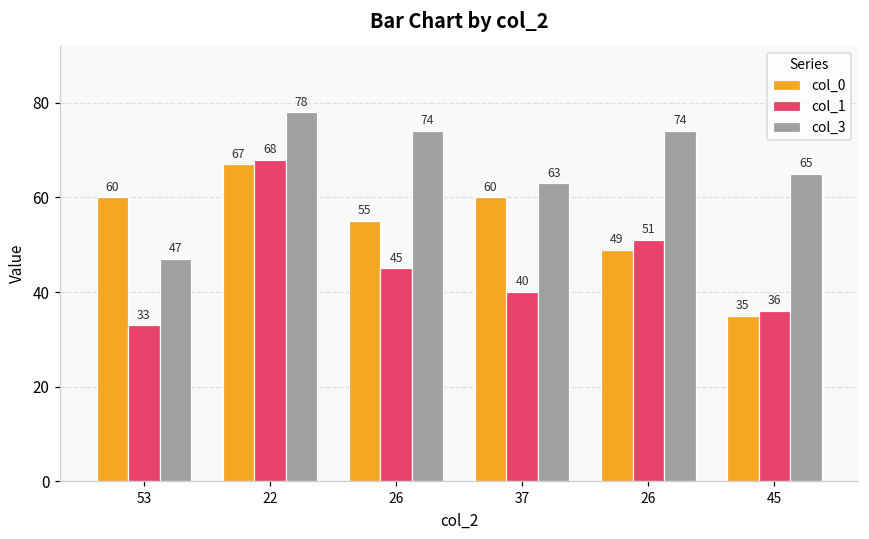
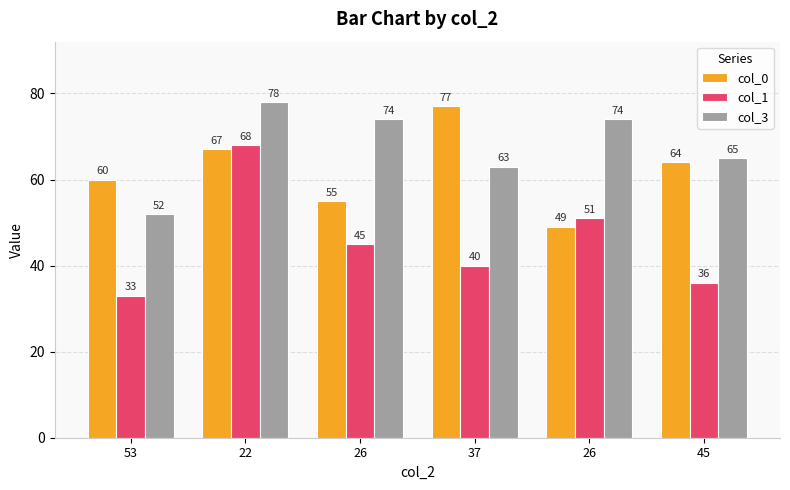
col_3, 53: 47 -> 52
col_0, 37: 60 -> 77
col_0, 45: 35 -> 64
